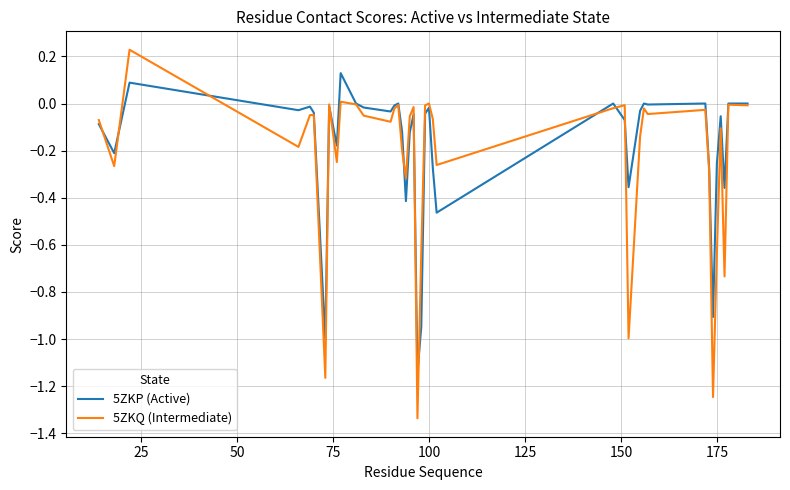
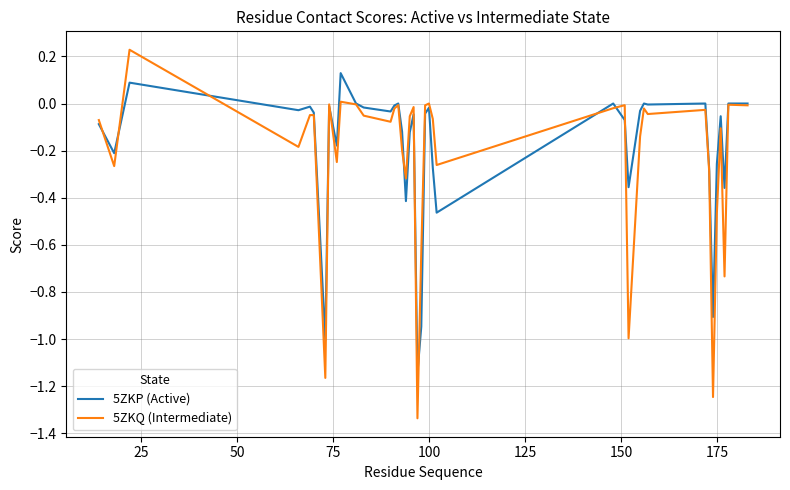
5ZKQ (Intermediate), 175: -0.64 -> -0.47
